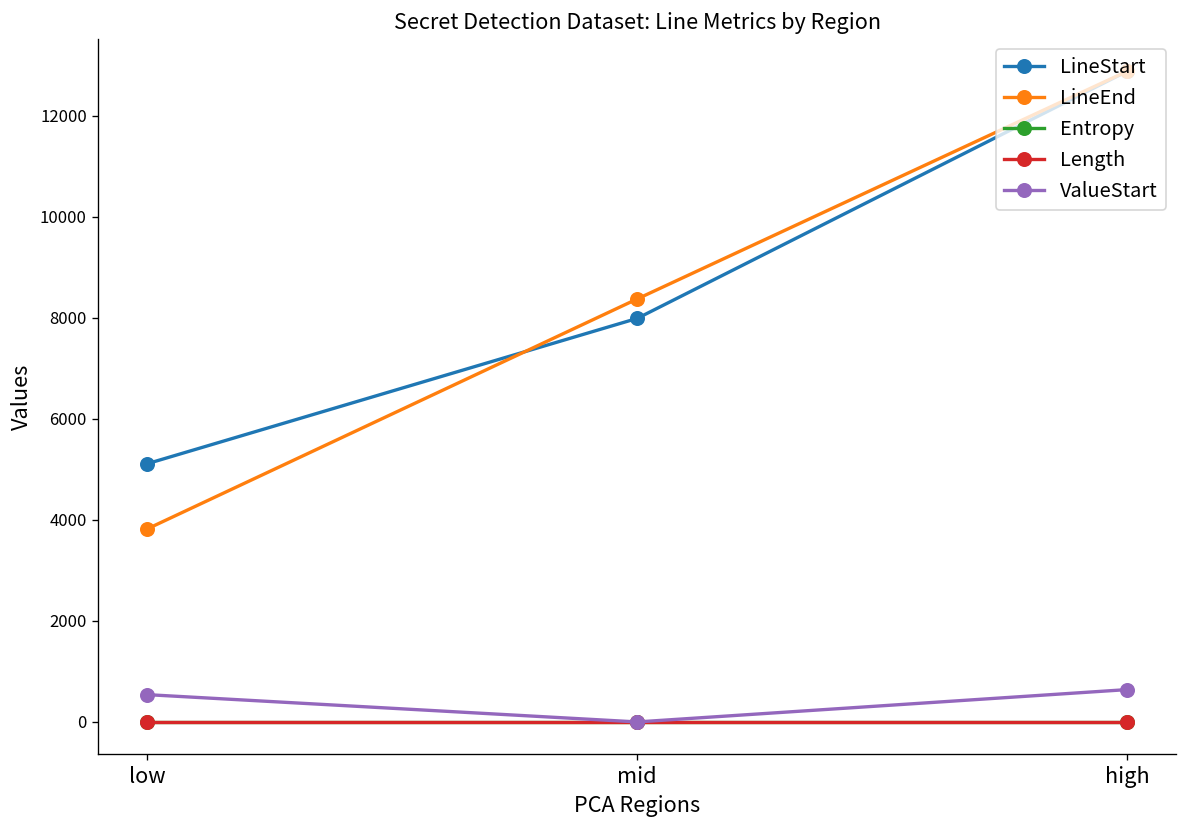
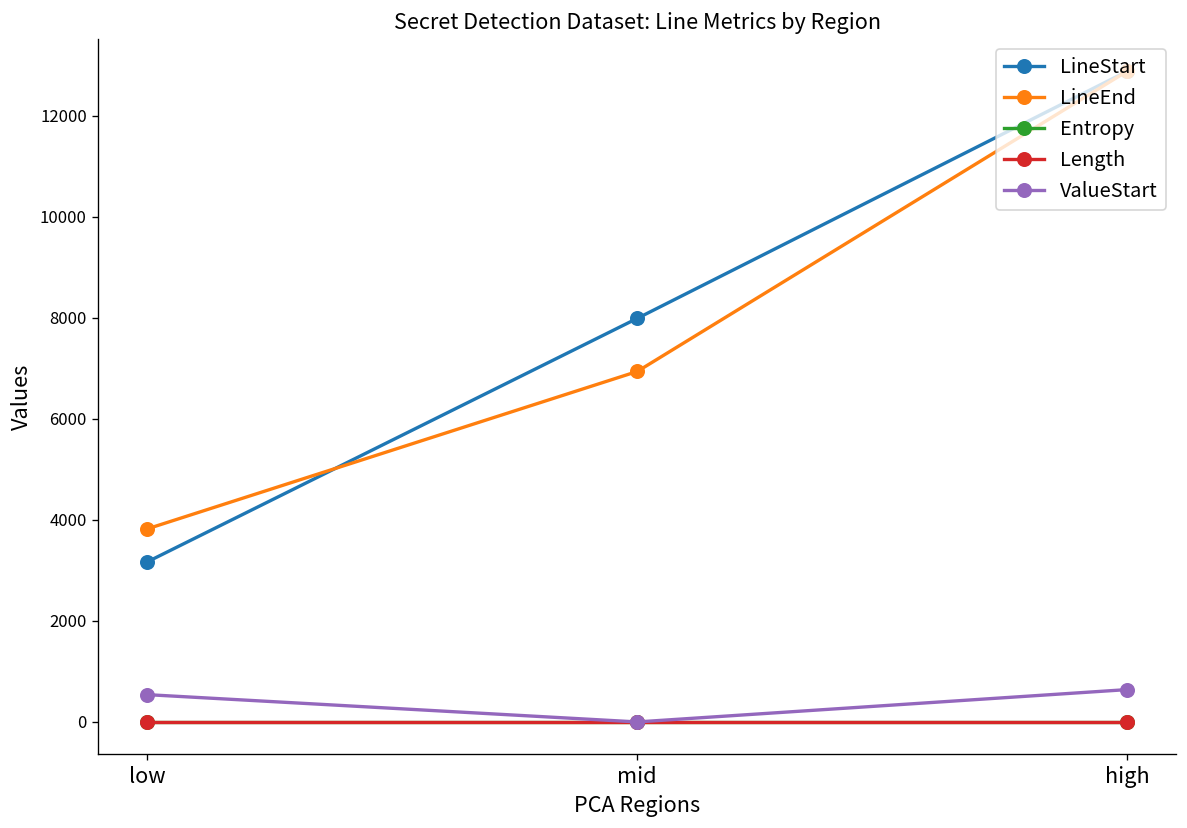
LineStart, low: 5100 -> 3200
LineEnd, mid: 8400 -> 6900
